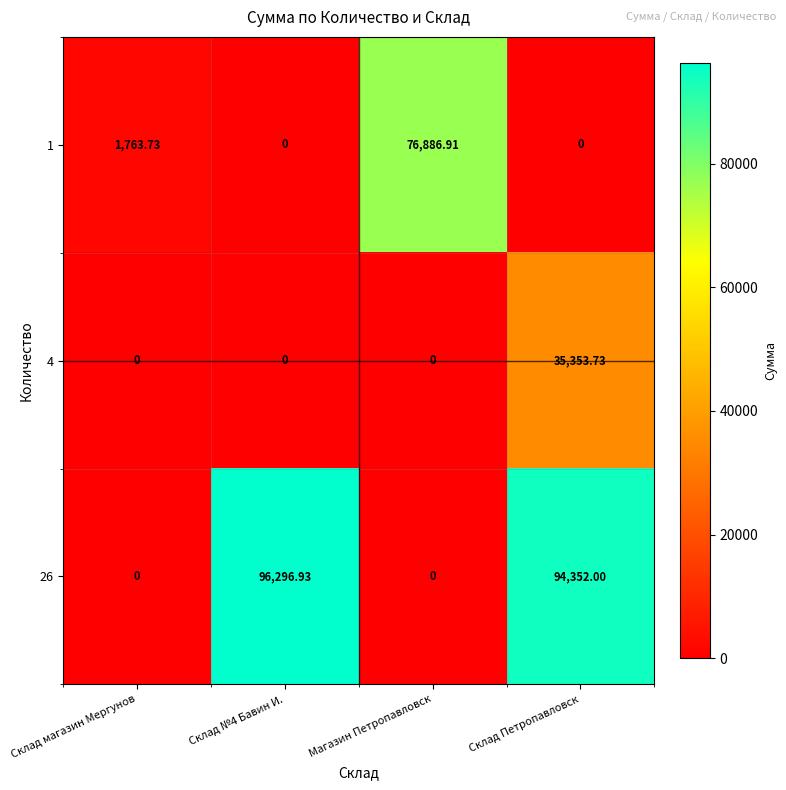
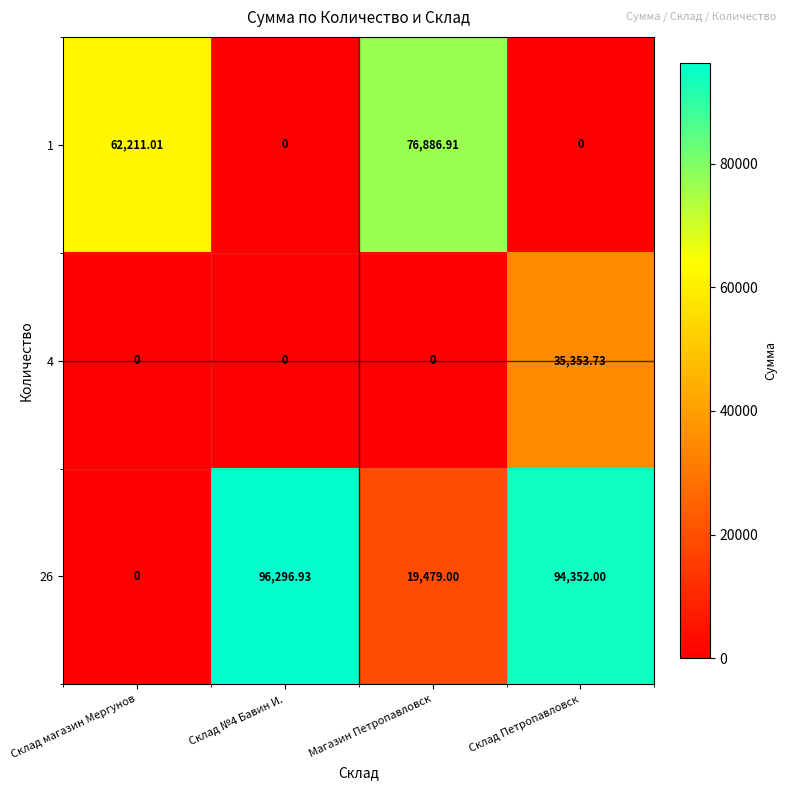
1, Склад магазин Мергунов: 1,763.73 -> 62,211.01
26, Магазин Петропавловск: 0 -> 19,479.00
